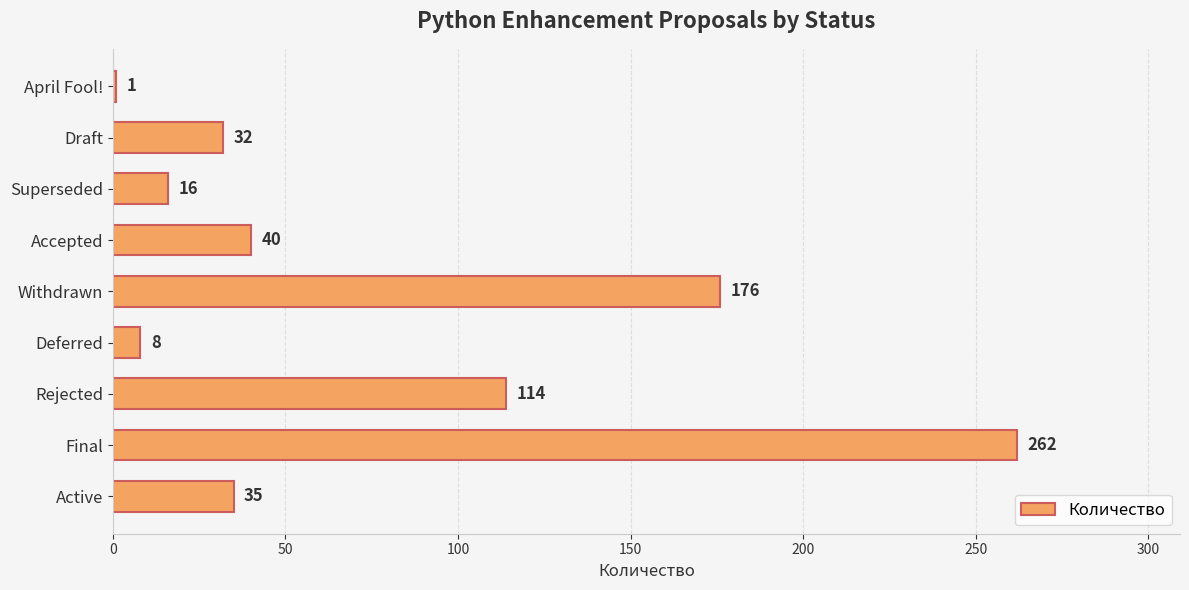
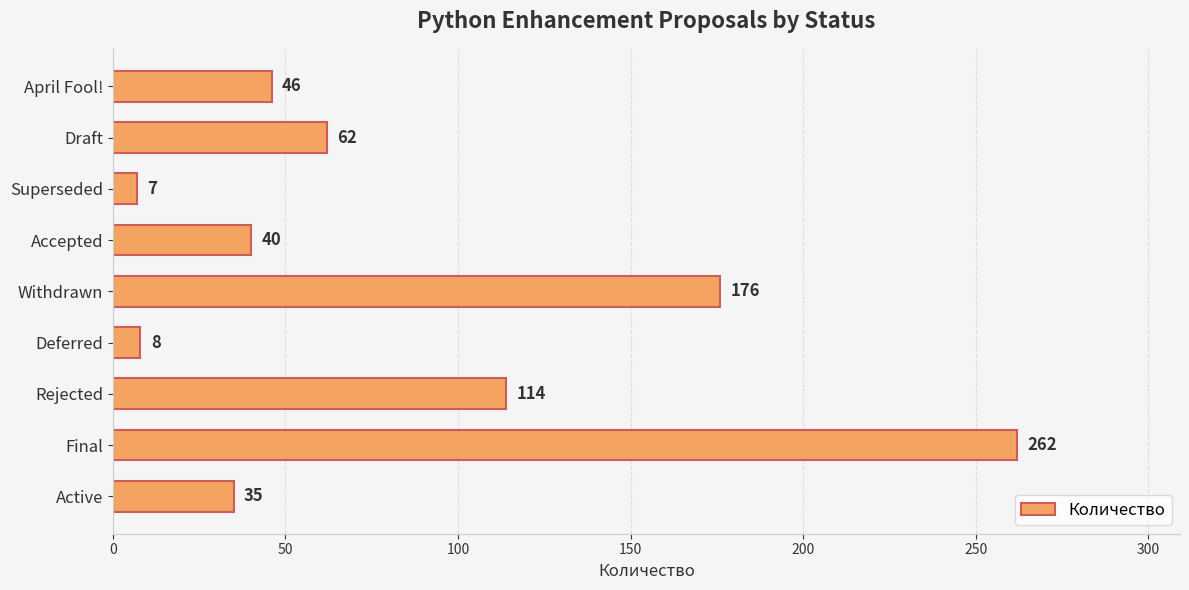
April Fool!: 1 -> 46
Draft: 32 -> 62
Superseded: 16 -> 7
